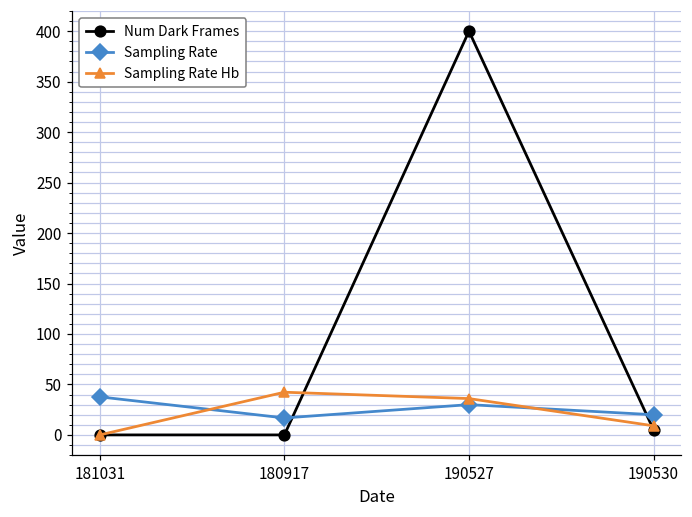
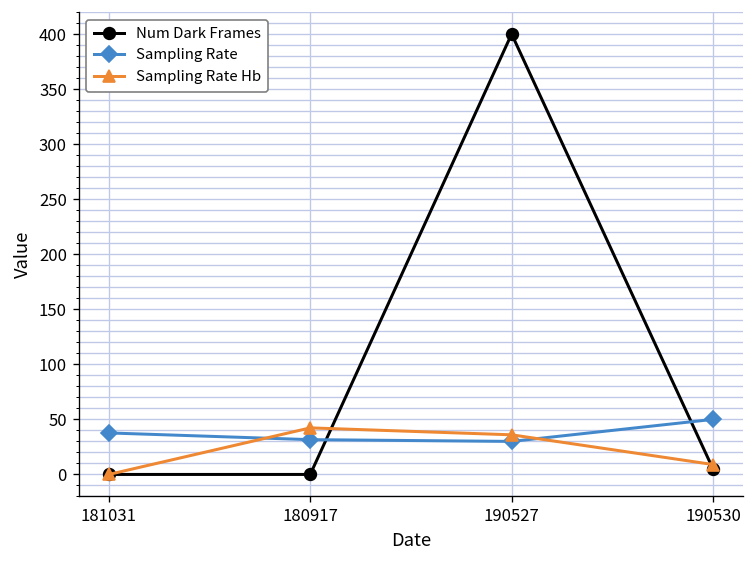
Sampling Rate, 180917: 20 -> 30
Sampling Rate, 190530: 20 -> 50
